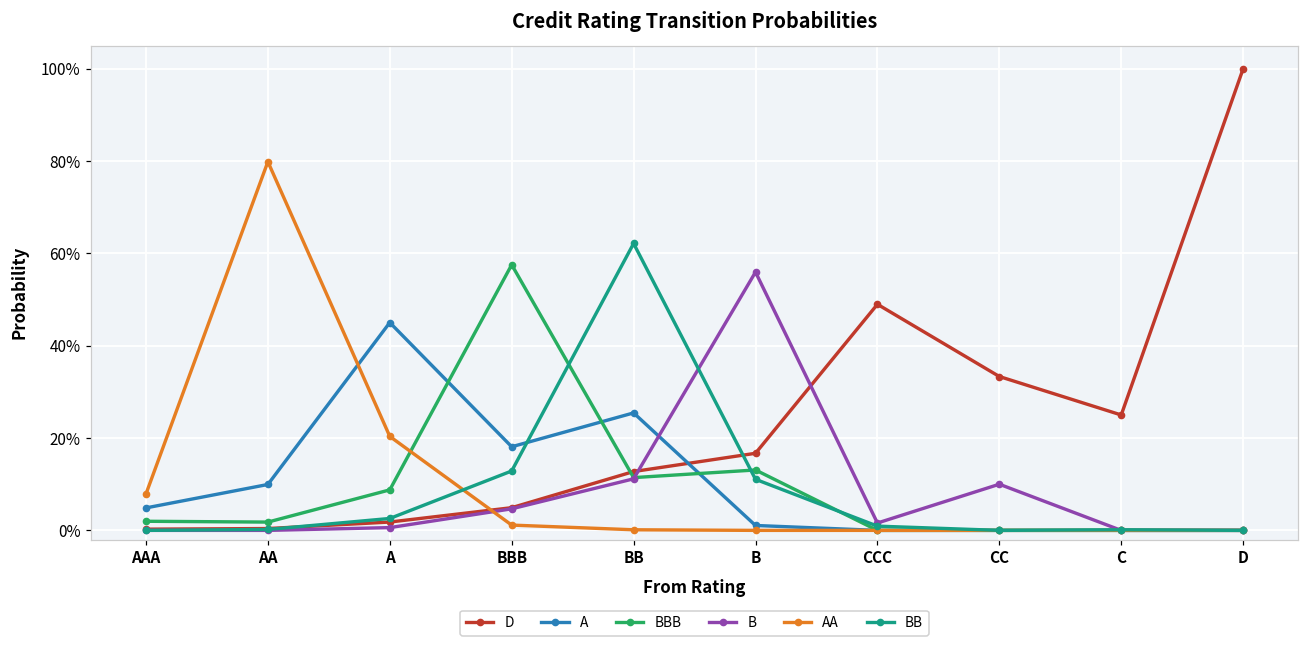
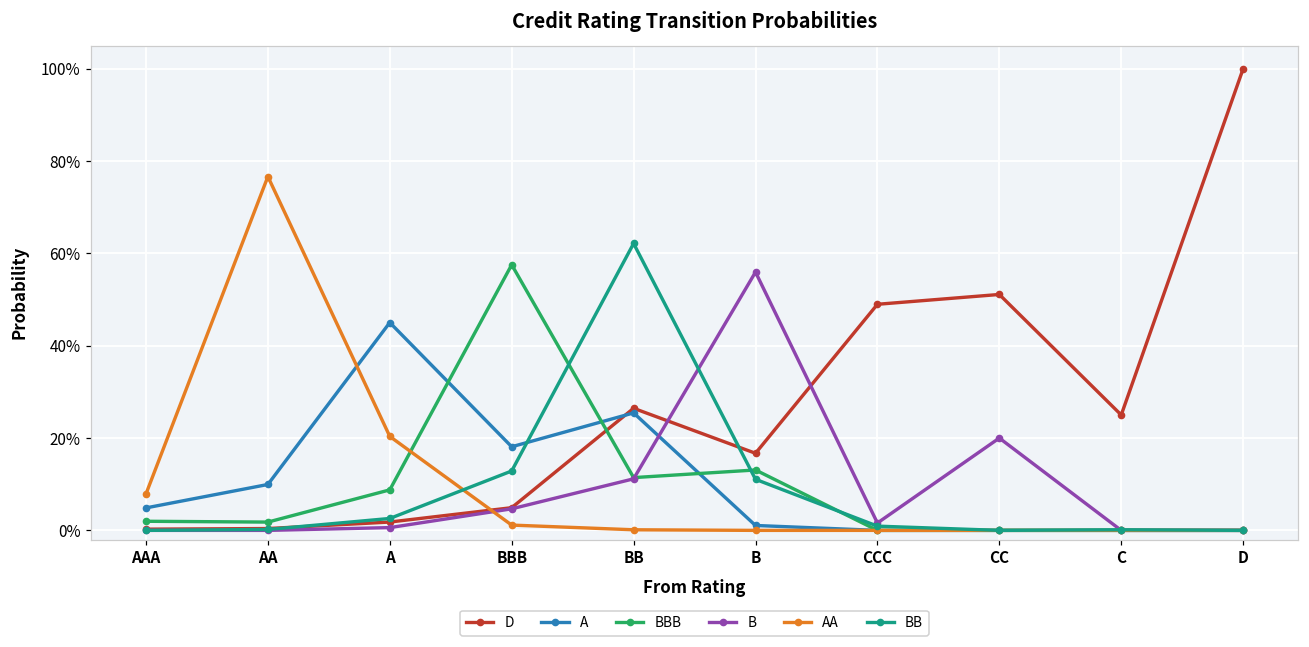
AA, AA: 80% -> 77%
D, BB: 13% -> 26%
D, CC: 33% -> 51%
B, CC: 10% -> 20%
